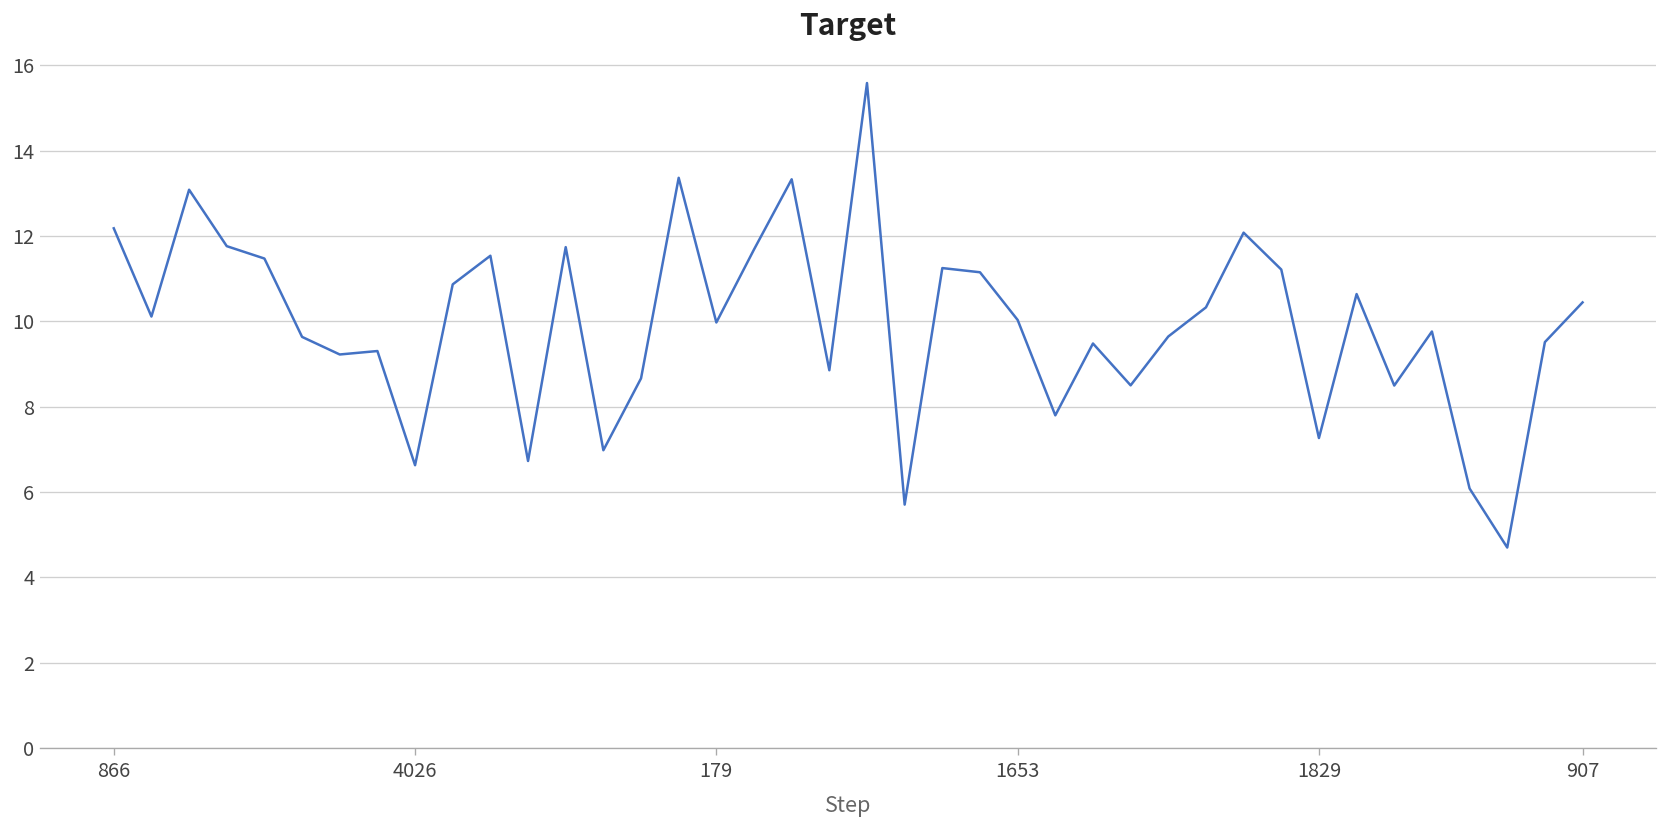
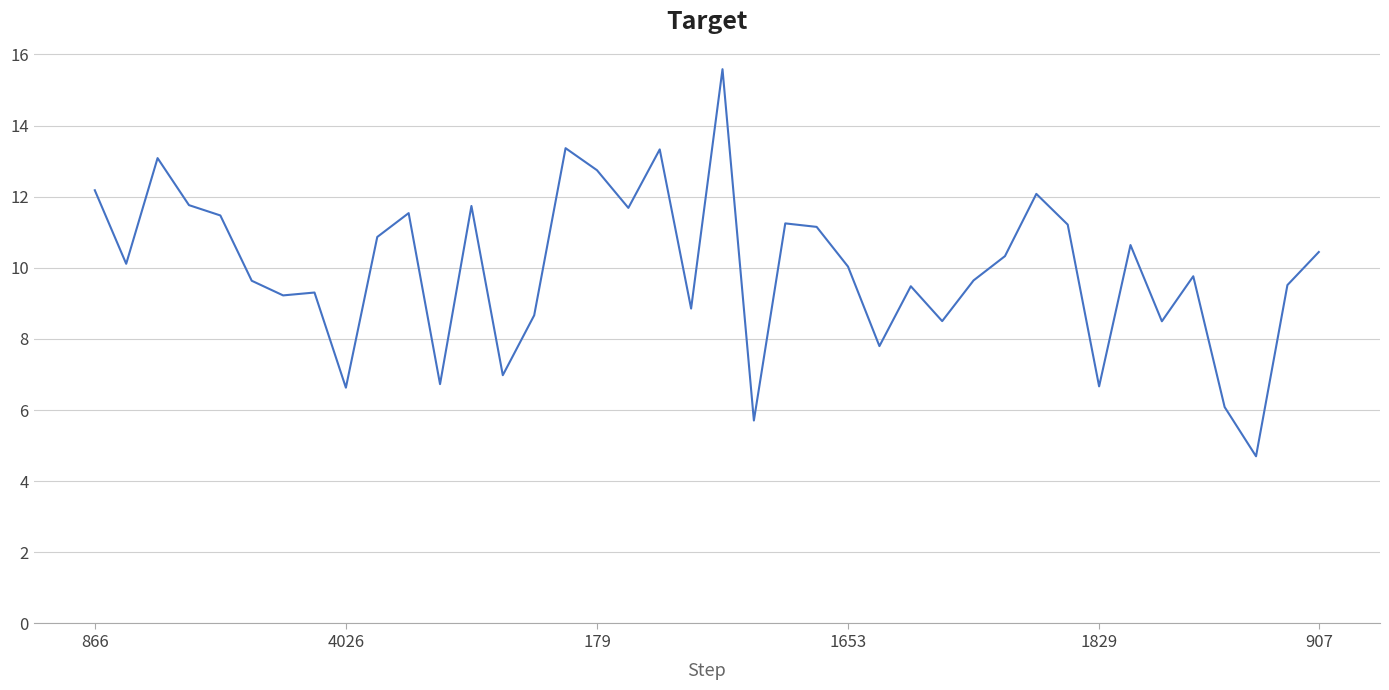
179: 10.0 -> 12.7
1829: 7.3 -> 6.7
